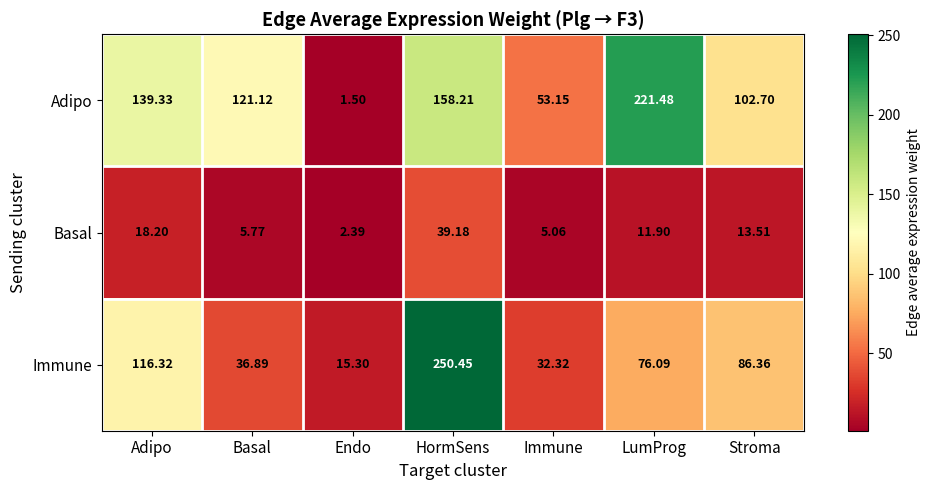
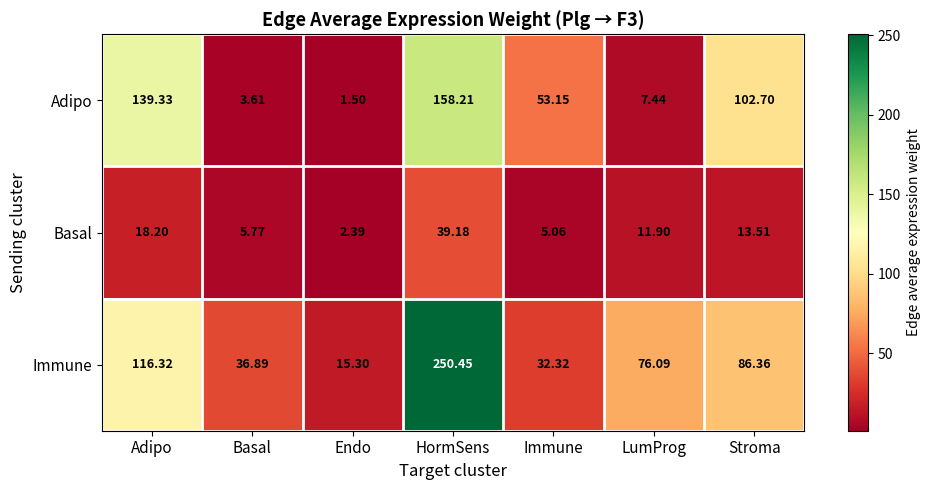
Adipo, Basal: 121.12 -> 3.61
Adipo, LumProg: 221.48 -> 7.44
